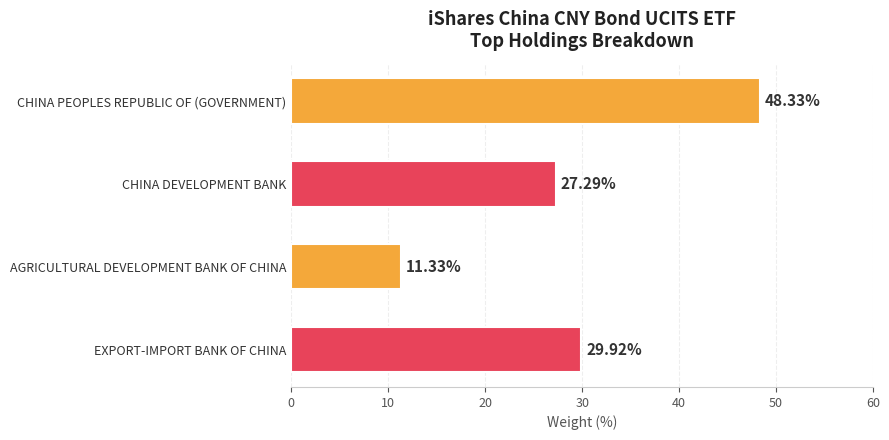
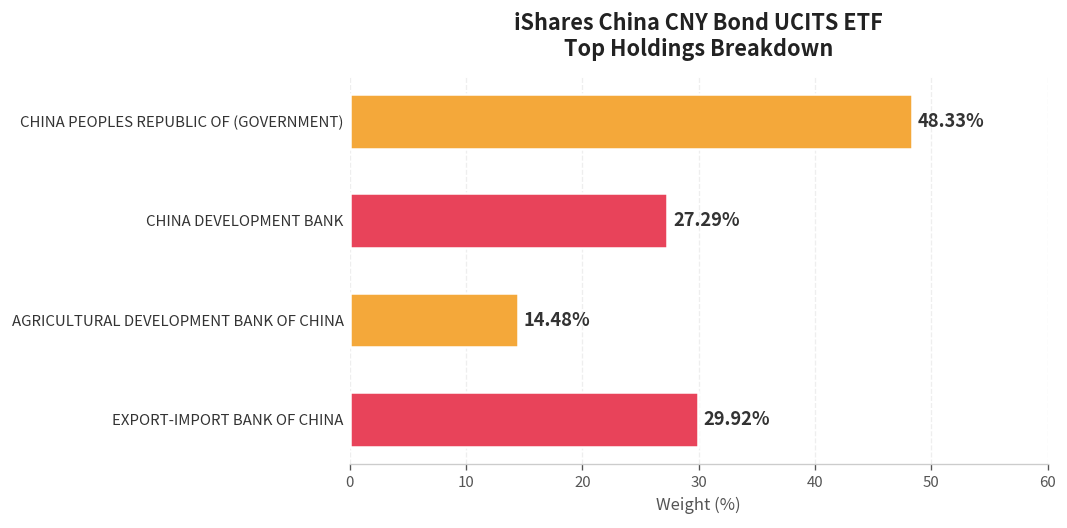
AGRICULTURAL DEVELOPMENT BANK OF CHINA: 11.33% -> 14.48%
